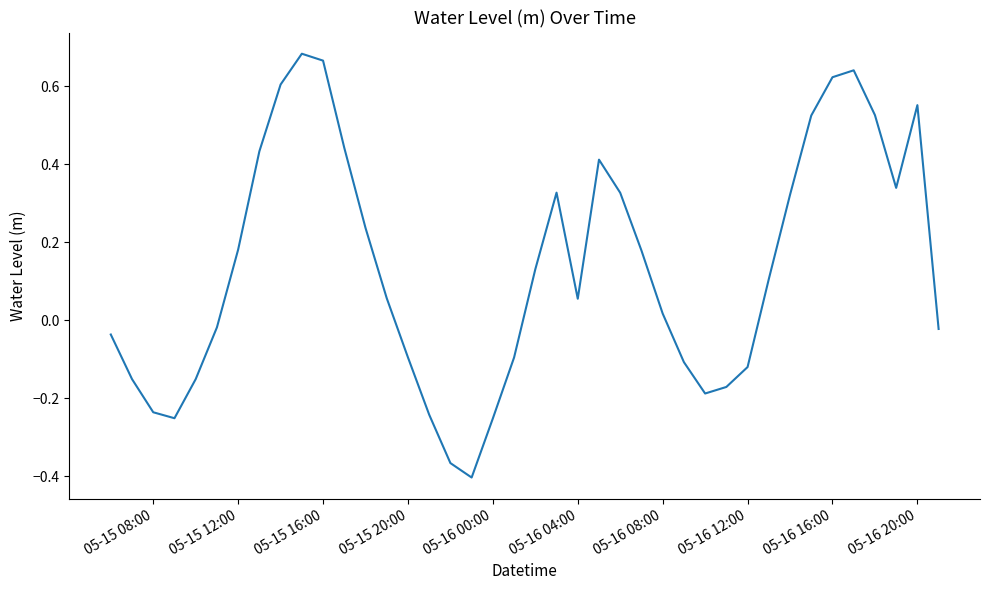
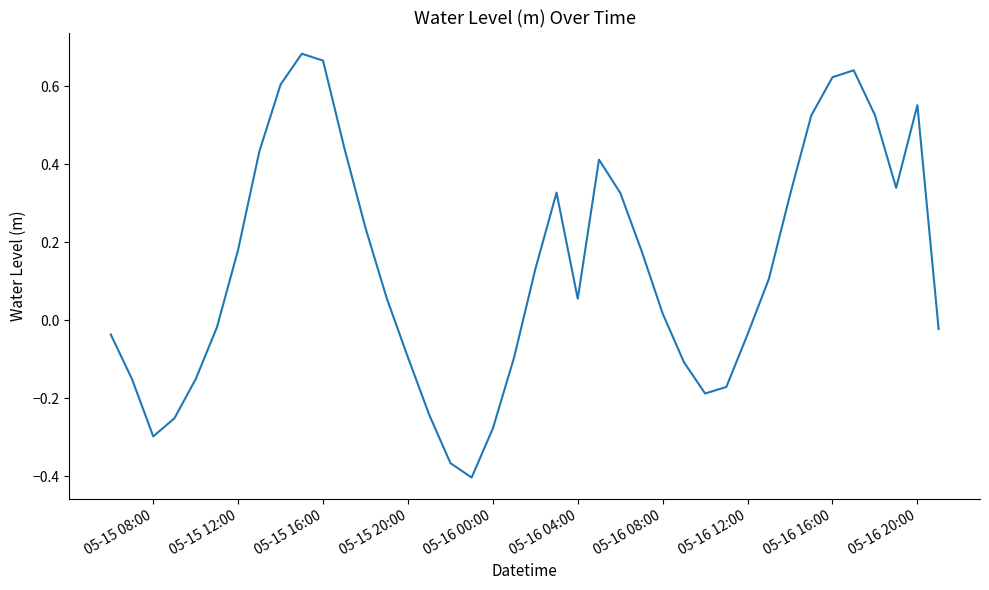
05-15 08:00: -0.24 -> -0.30
05-16 00:00: -0.25 -> -0.28
05-16 12:00: -0.12 -> -0.04
